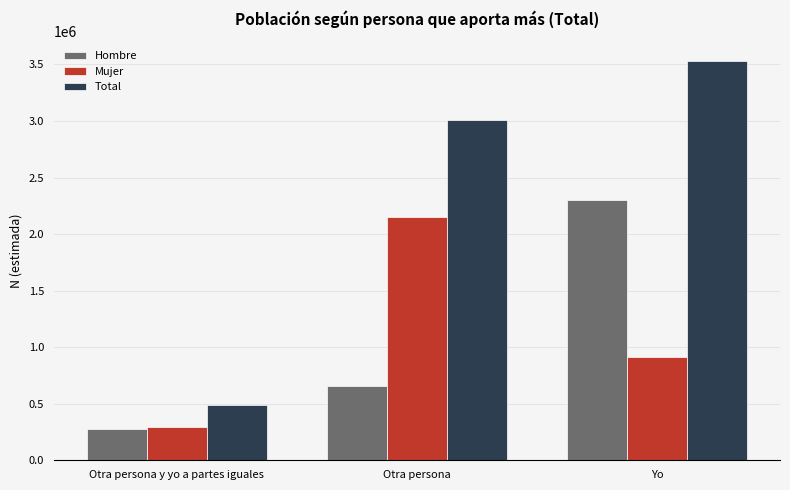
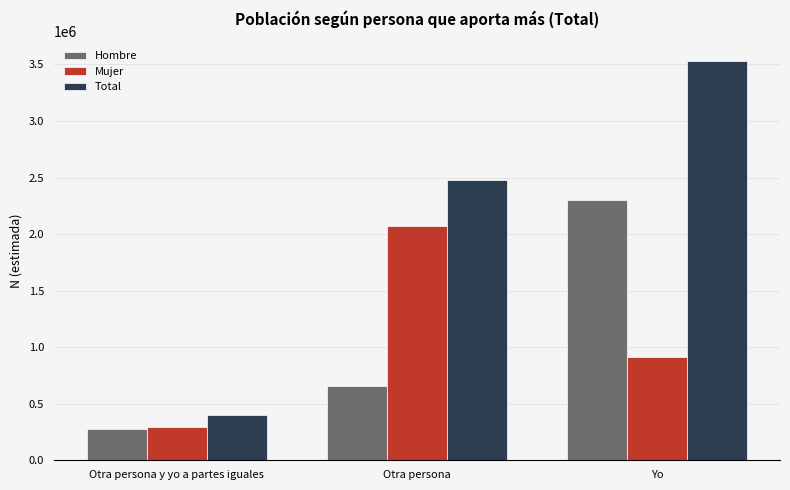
Total, Otra persona y yo a partes iguales: 490000 -> 400000
Mujer, Otra persona: 2160000 -> 2080000
Total, Otra persona: 3010000 -> 2480000
